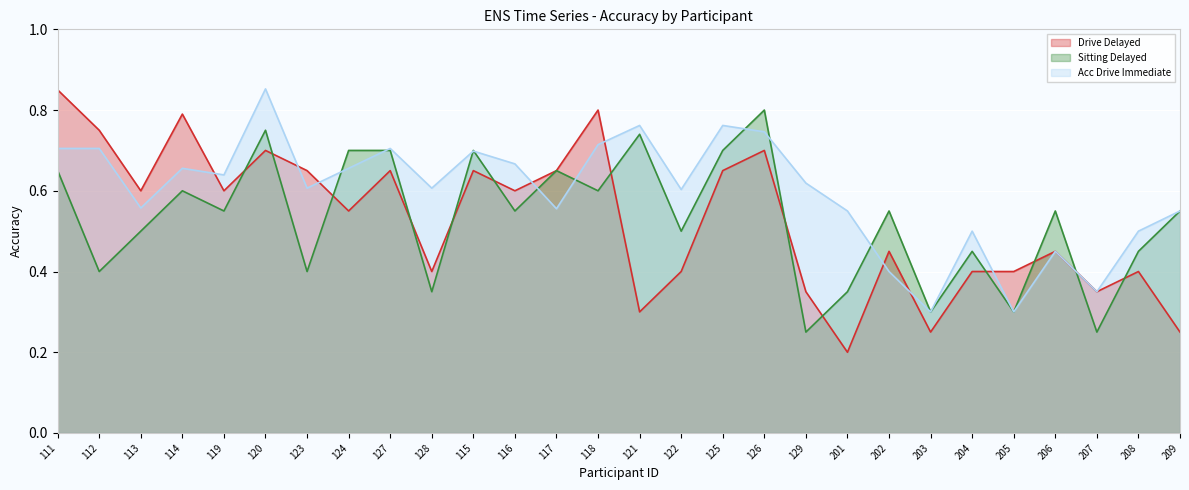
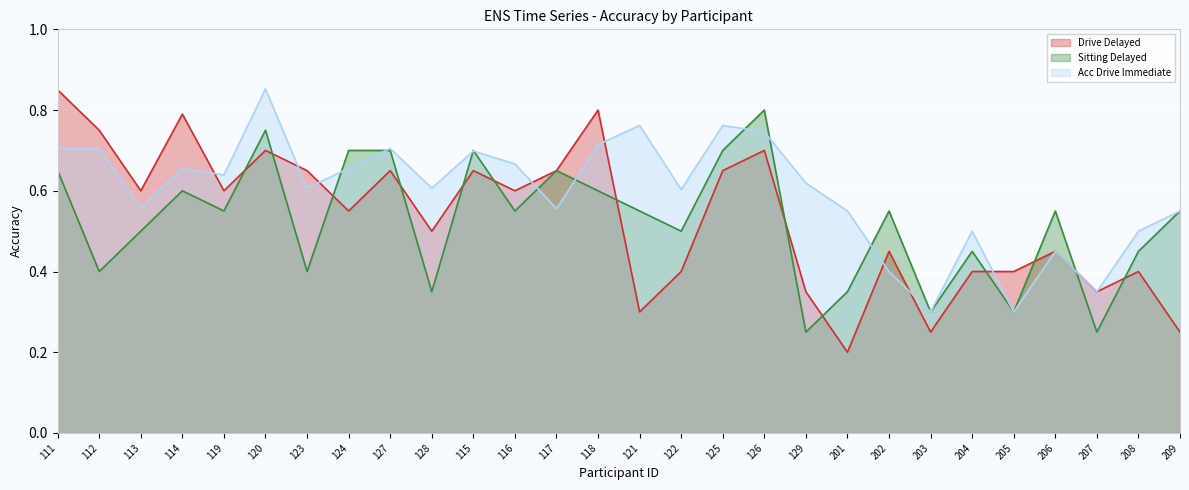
Drive Delayed, 128: 0.4 -> 0.5
Sitting Delayed, 121: 0.74 -> 0.55
